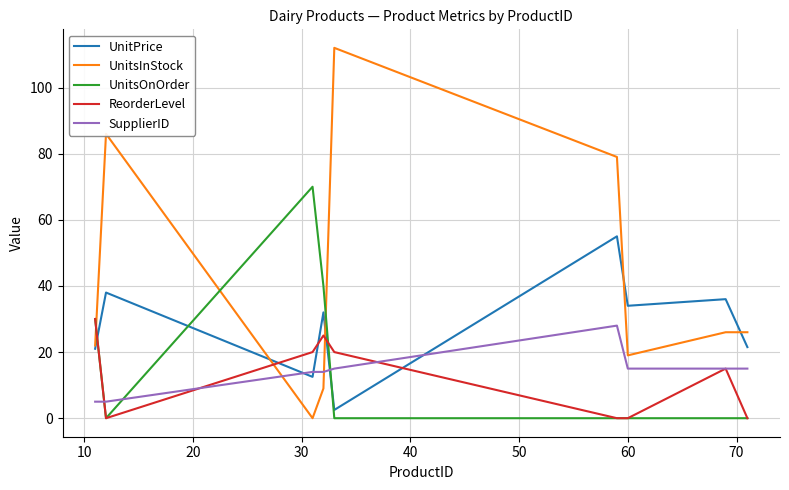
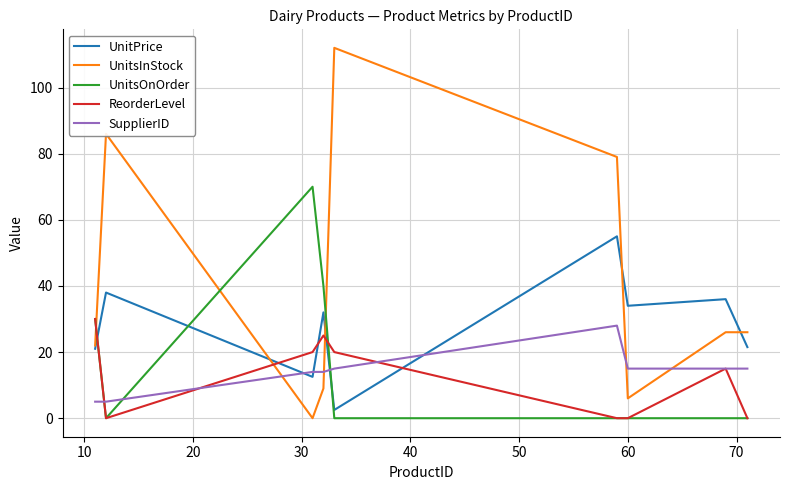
UnitsInStock, 60: 19 -> 6
